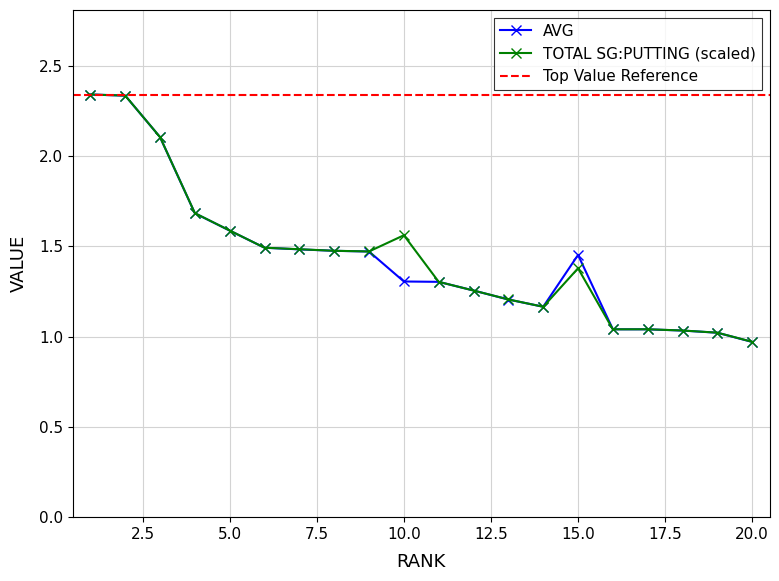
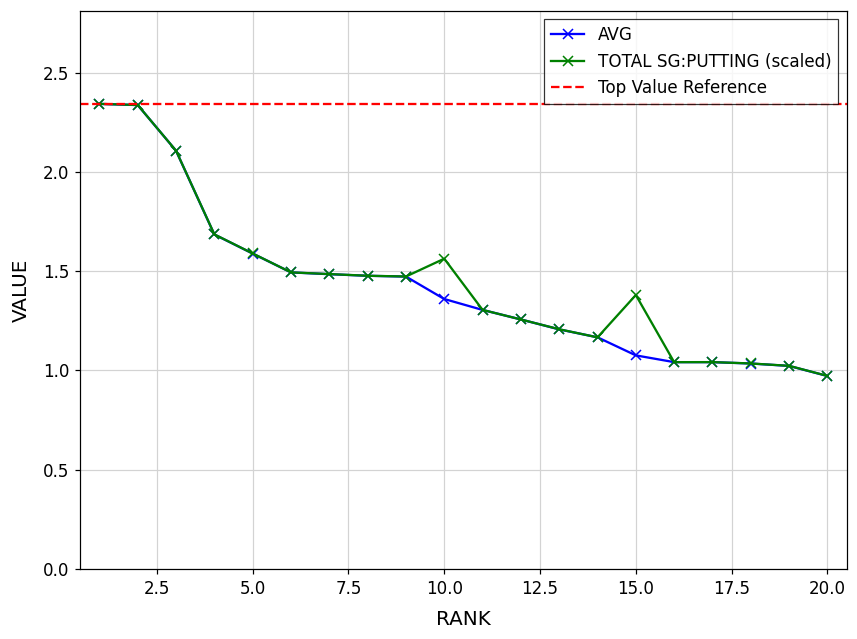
AVG, 10.0: 1.31 -> 1.36
AVG, 15.0: 1.45 -> 1.08
